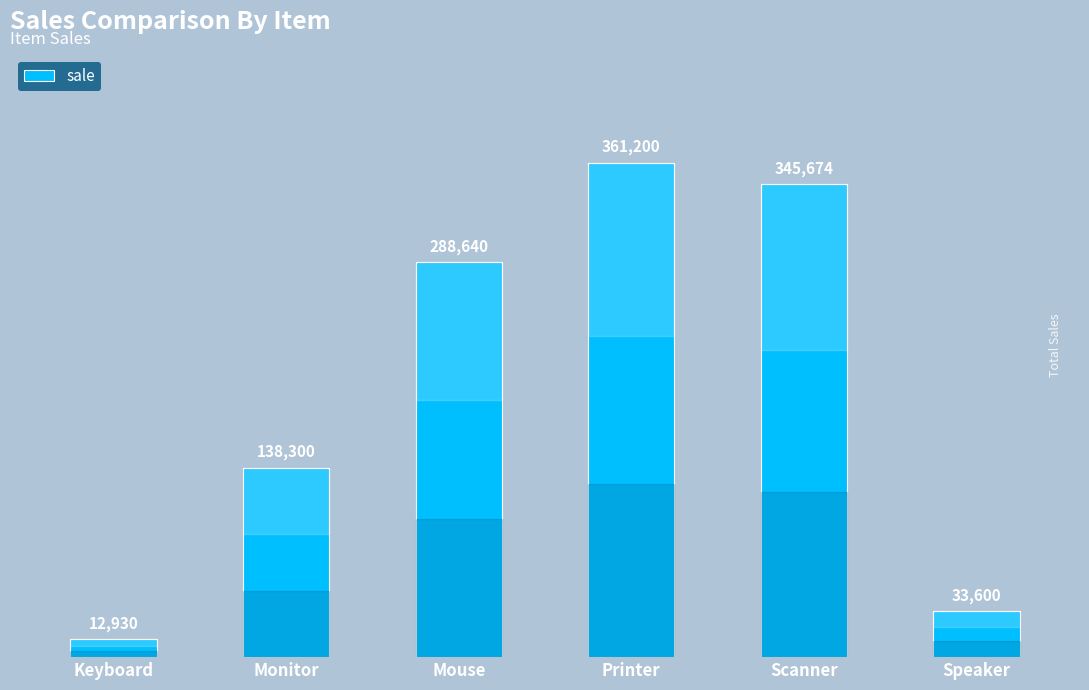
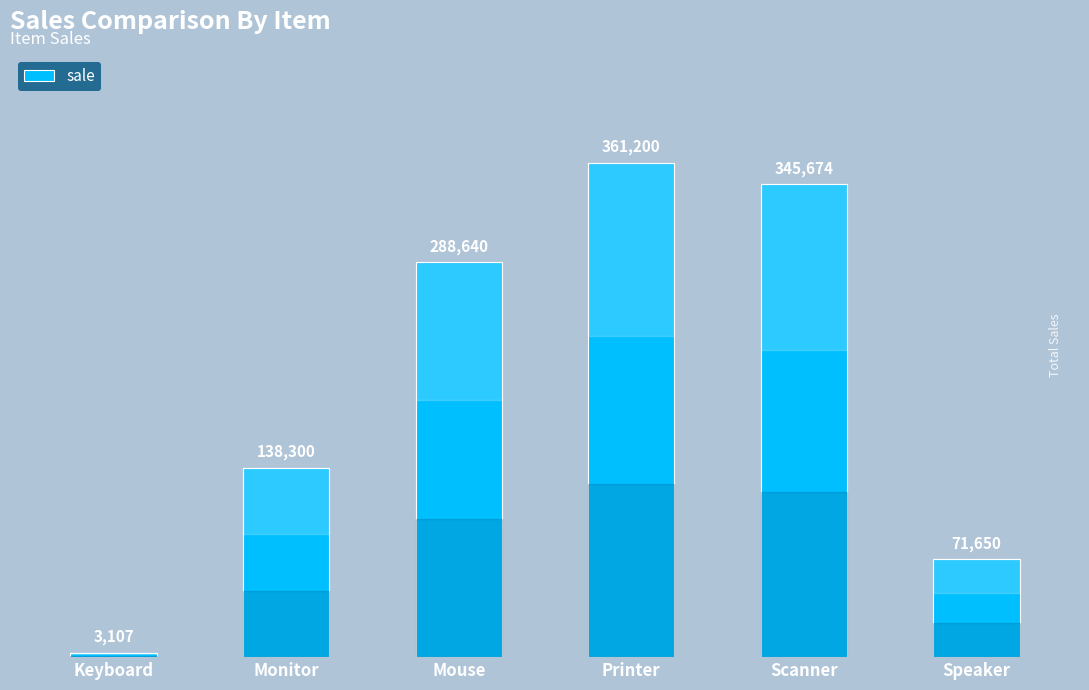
Keyboard: 12,930 -> 3,107
Speaker: 33,600 -> 71,650
